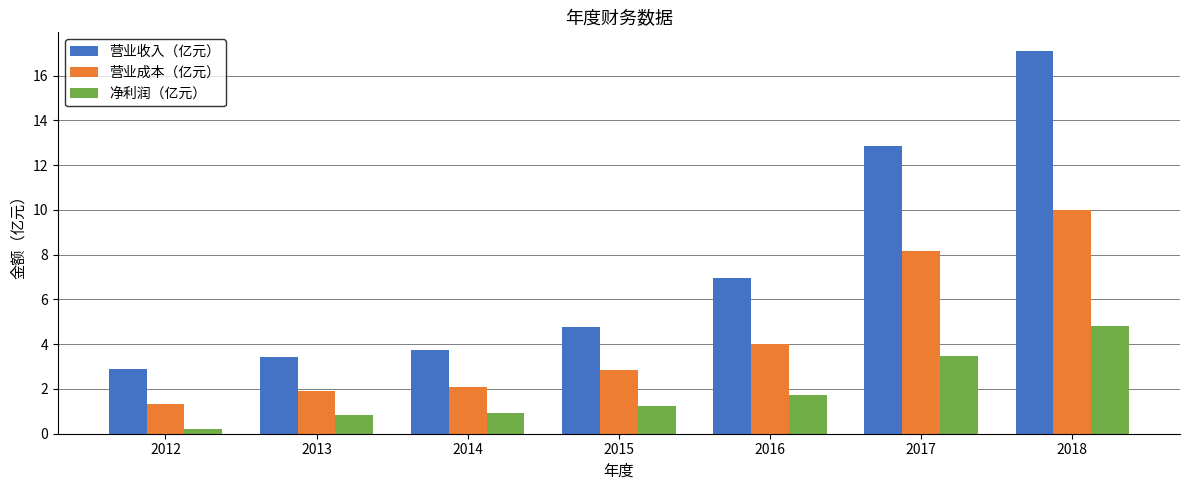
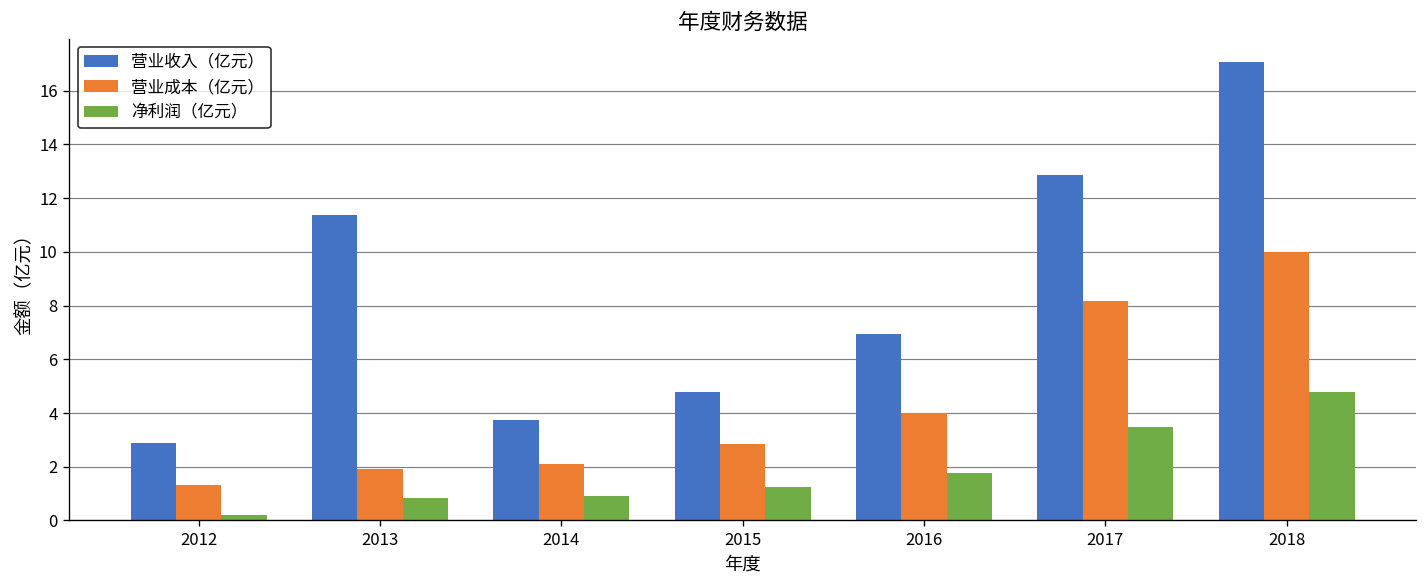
营业收入（亿元）, 2013: 3.4 -> 11.4
